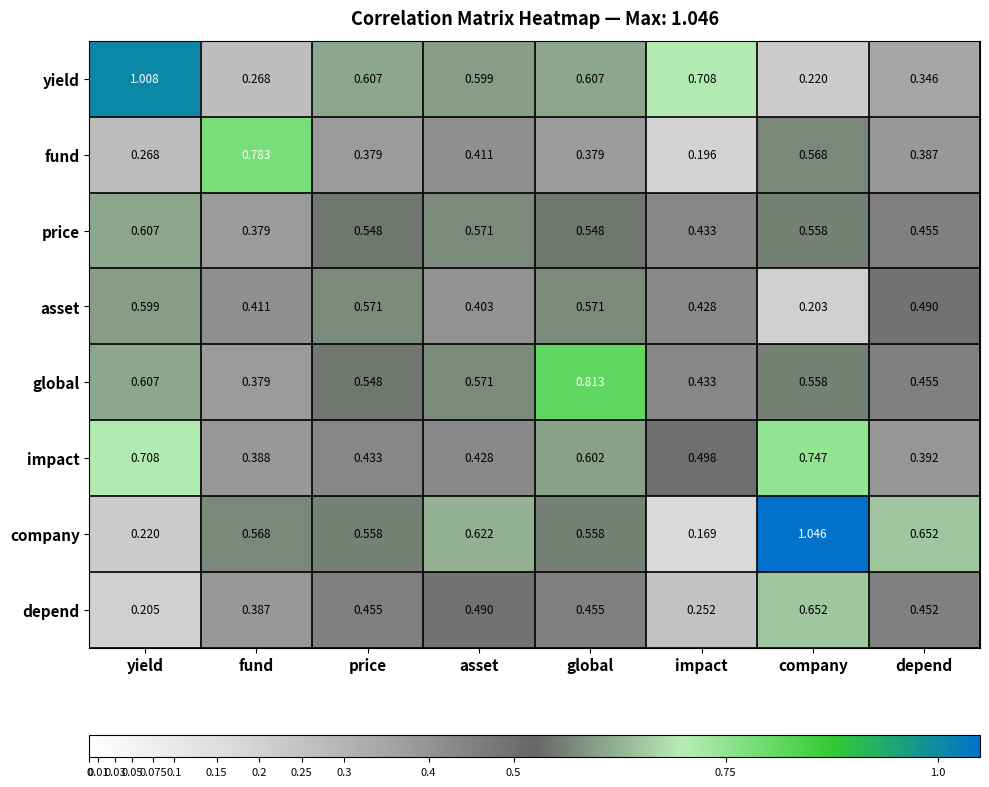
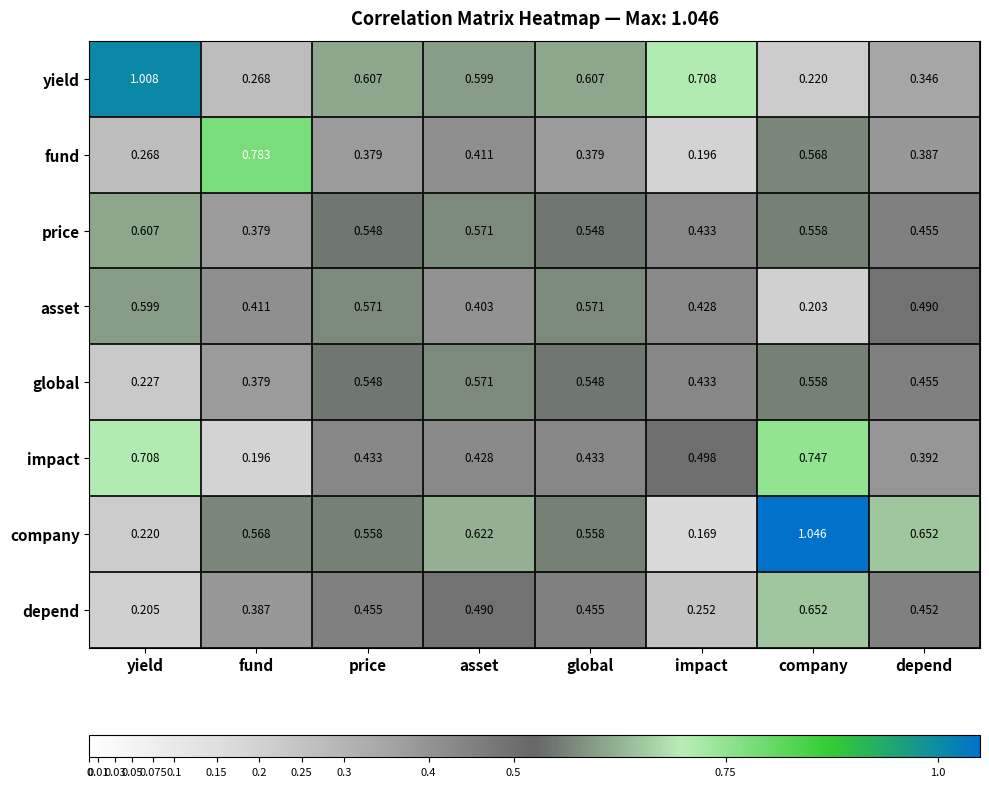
global, yield: 0.607 -> 0.227
global, global: 0.813 -> 0.548
impact, fund: 0.388 -> 0.196
impact, global: 0.602 -> 0.433
